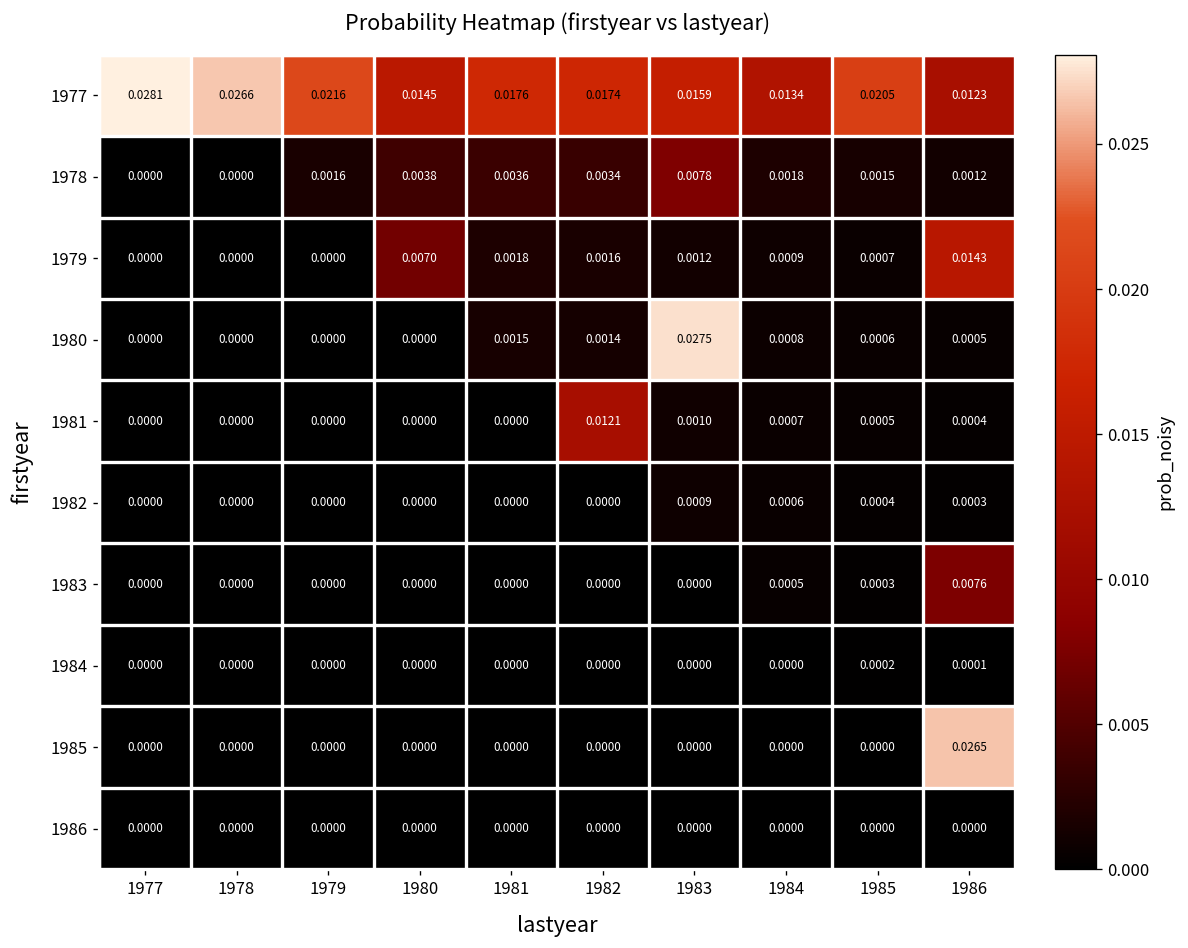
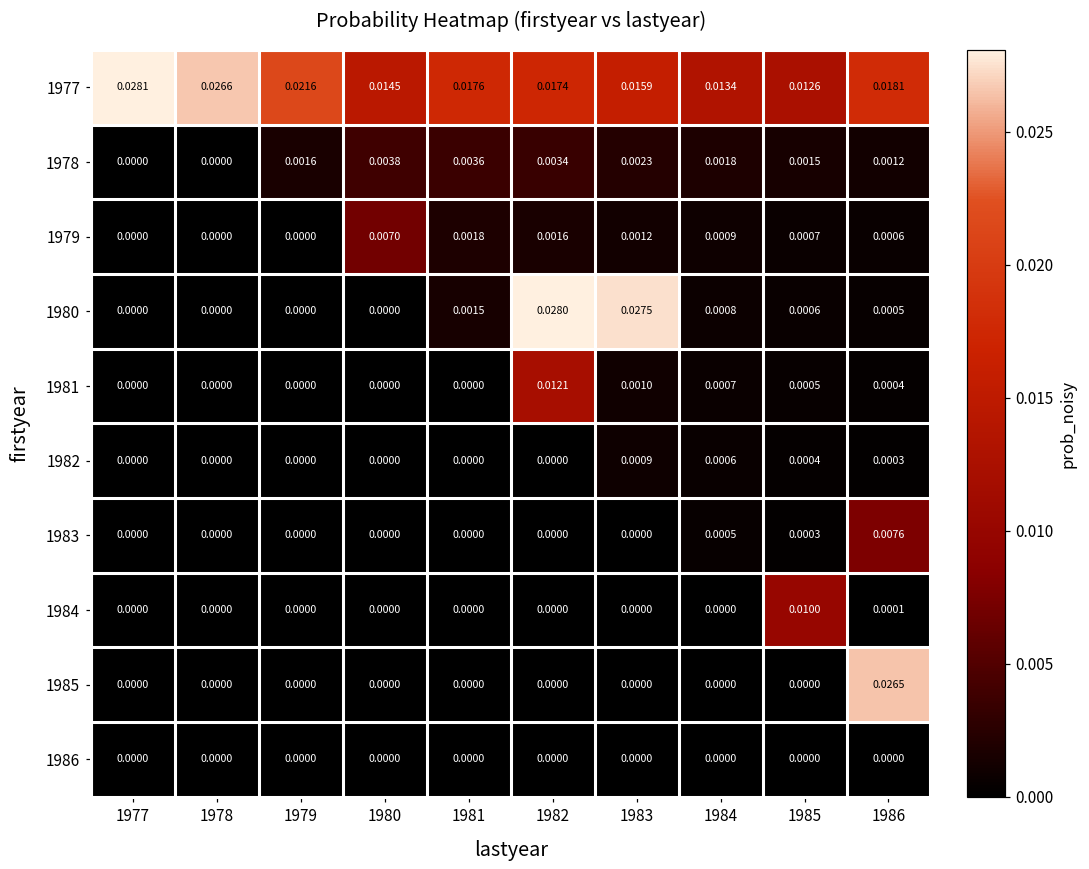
1977, 1985: 0.0205 -> 0.0126
1977, 1986: 0.0123 -> 0.0181
1978, 1983: 0.0078 -> 0.0023
1979, 1986: 0.0143 -> 0.0006
1980, 1982: 0.0014 -> 0.0280
1984, 1985: 0.0002 -> 0.0100
